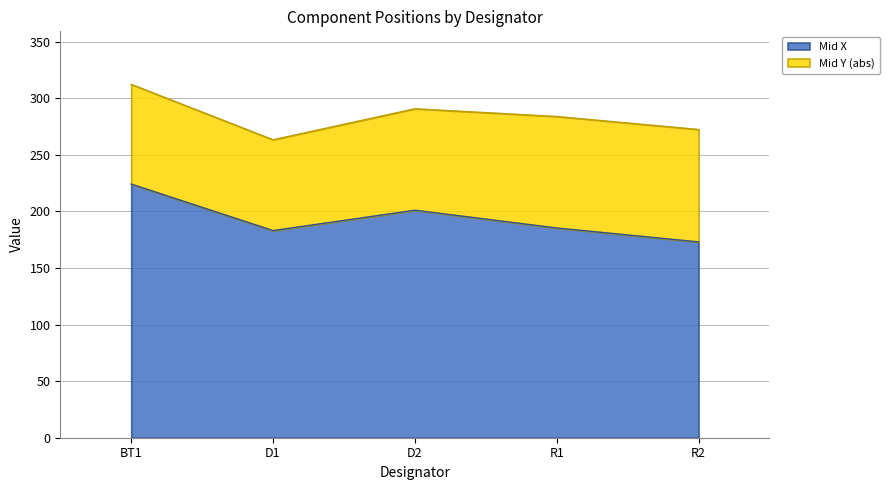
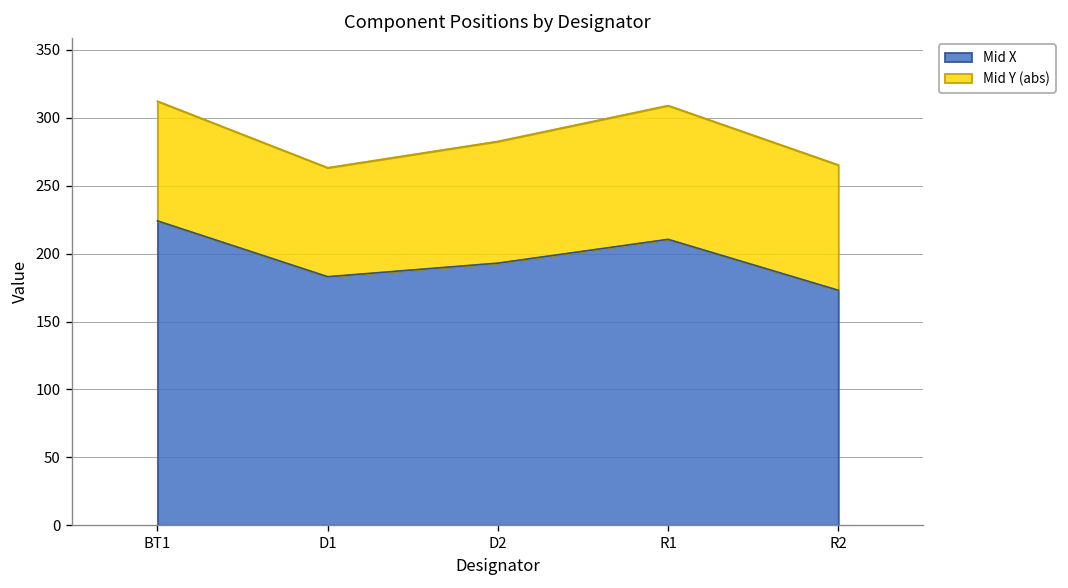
Mid X, D2: 201 -> 193
Mid X, R1: 185 -> 211
Mid Y (abs), R2: 99 -> 92
